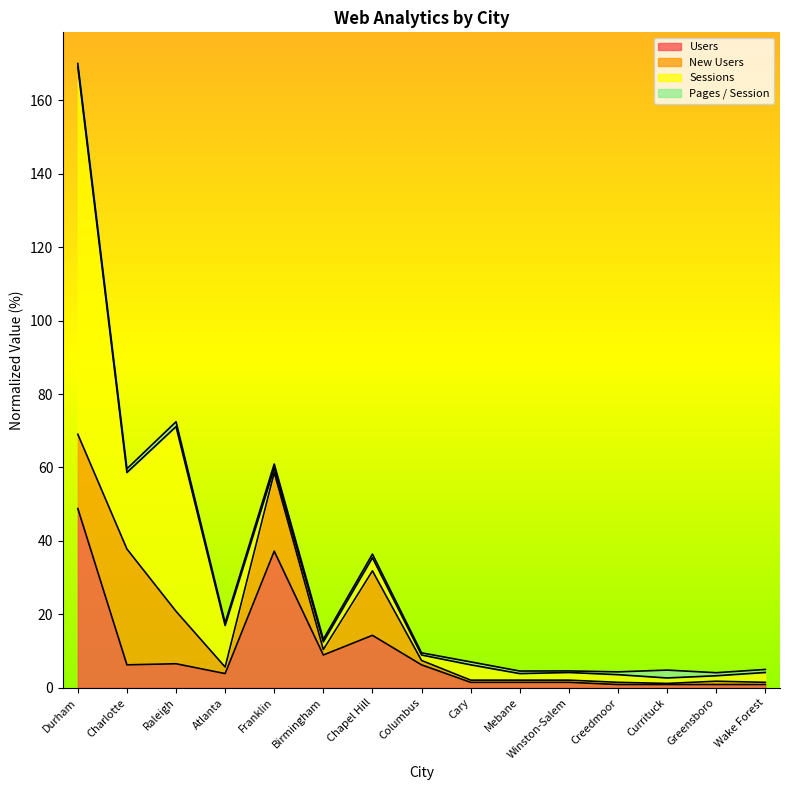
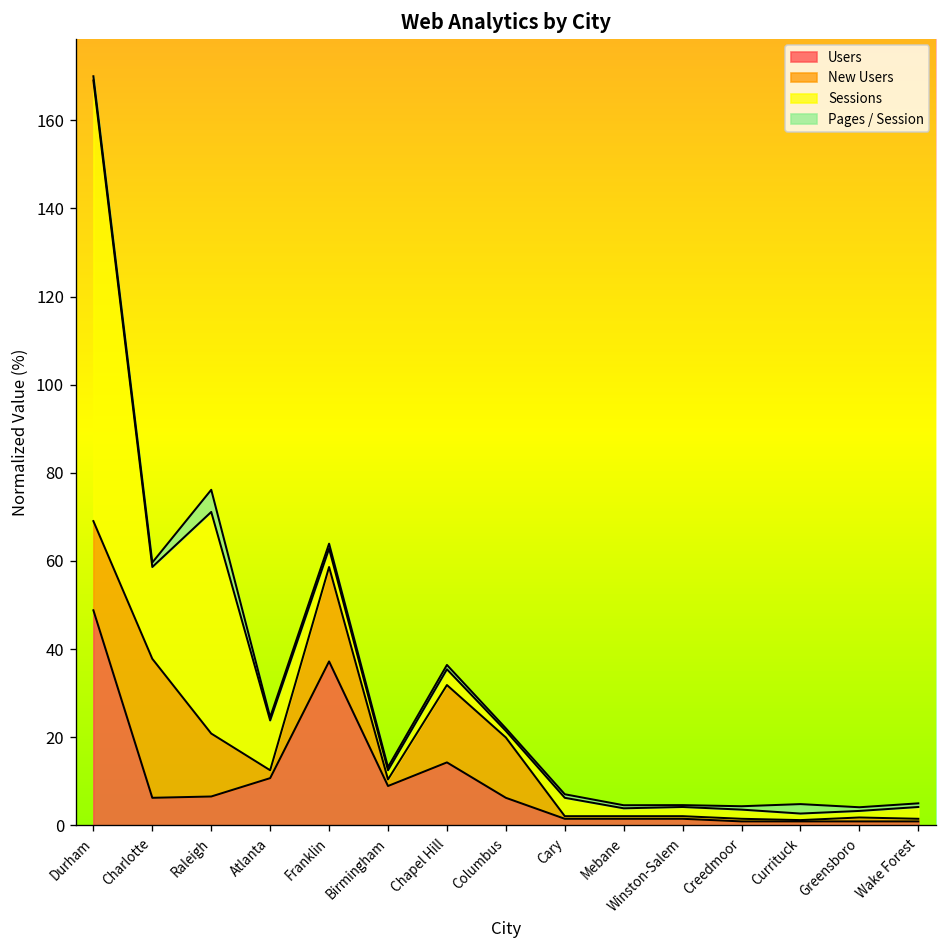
Pages / Session, Raleigh: 1 -> 5
Users, Atlanta: 4 -> 11
Sessions, Franklin: 1 -> 4
New Users, Columbus: 1 -> 14
